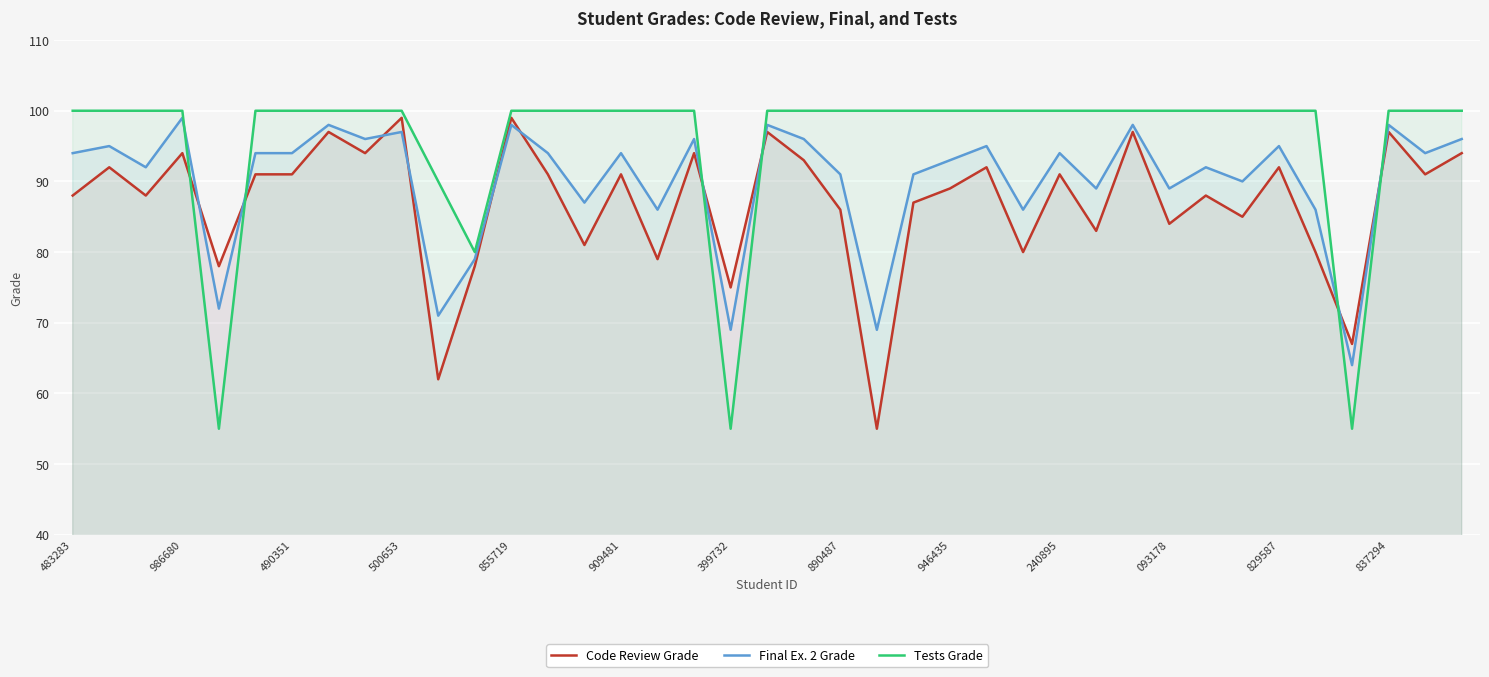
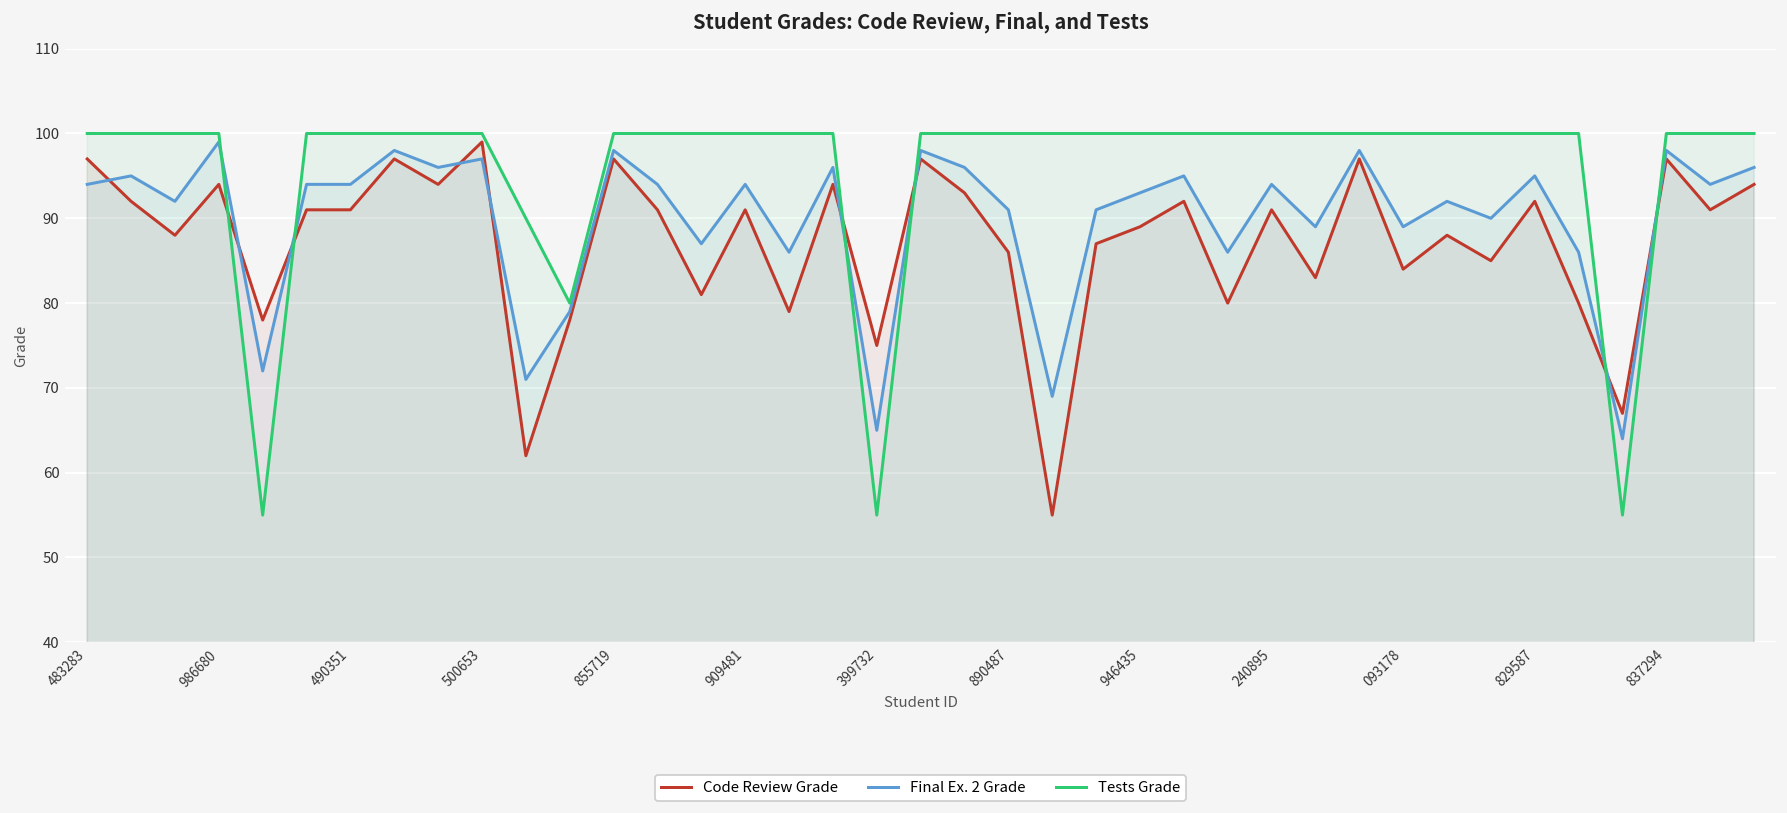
Code Review Grade, 483283: 88 -> 97
Code Review Grade, 855719: 99 -> 97
Final Ex. 2 Grade, 399732: 69 -> 65
